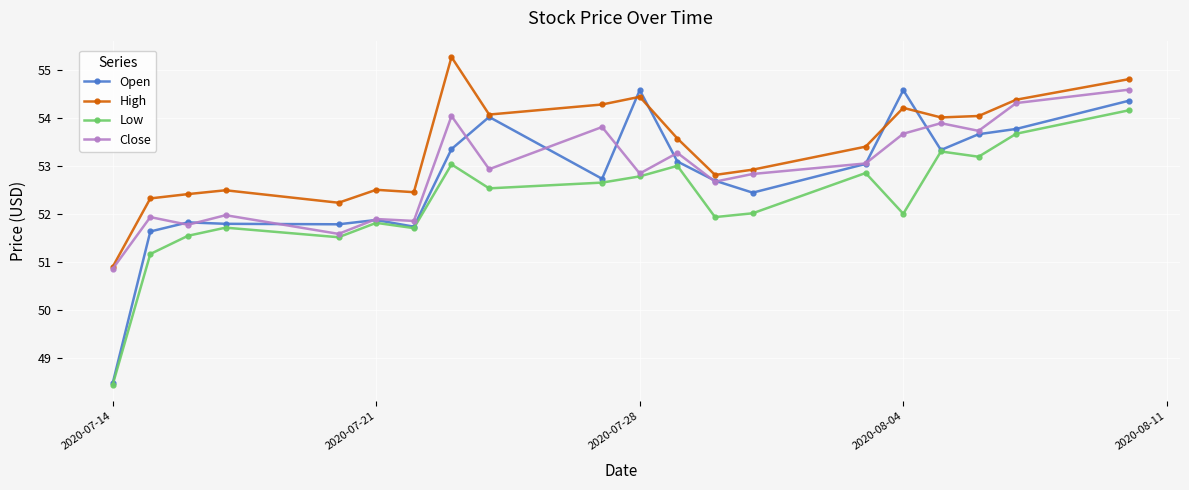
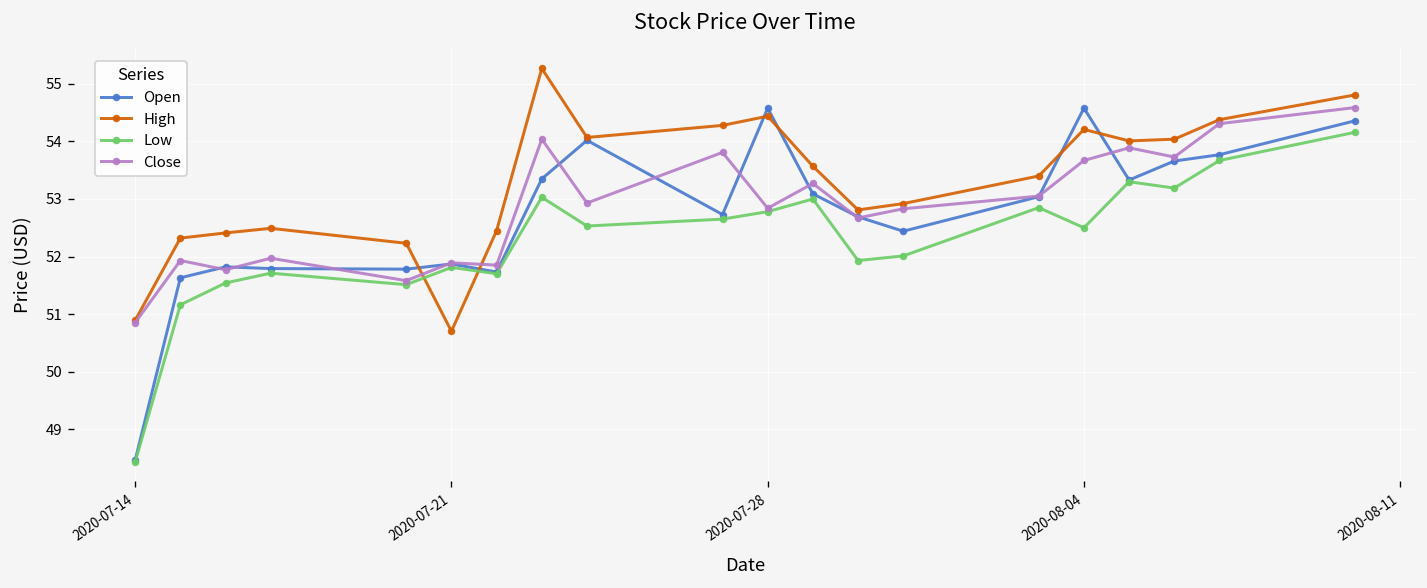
High, 2020-07-21: 52.5 -> 50.7
Low, 2020-08-04: 52.0 -> 52.5
